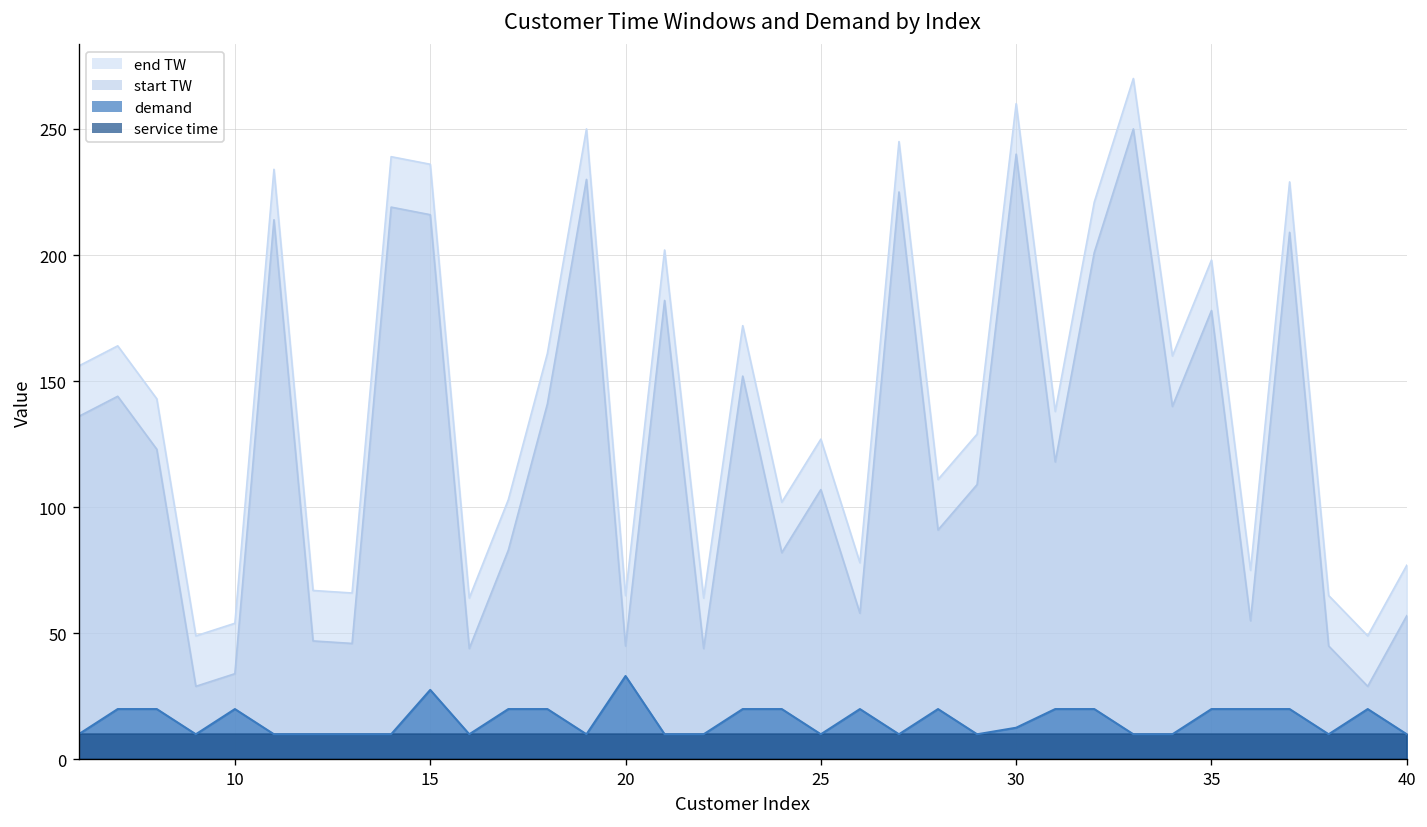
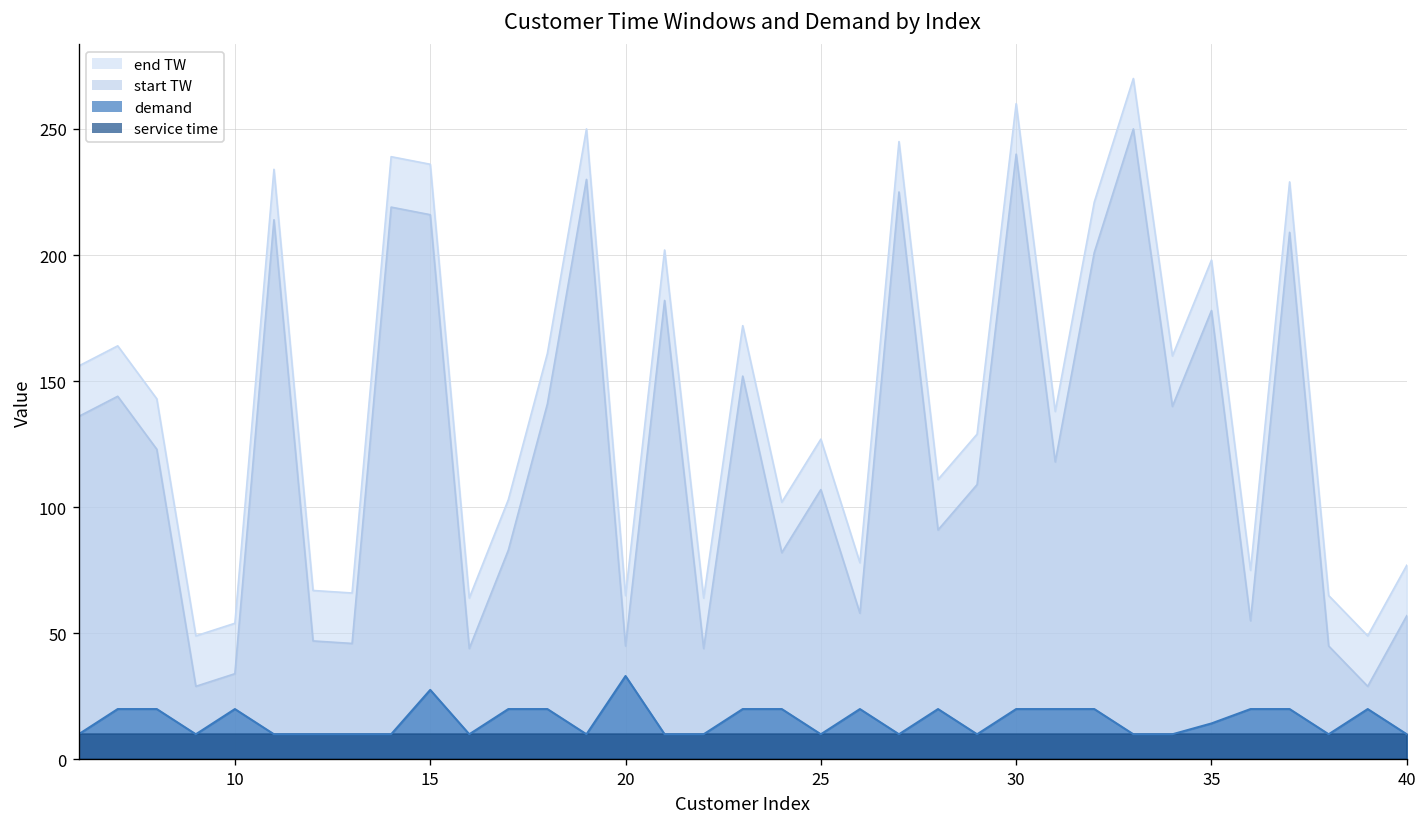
demand, 30: 13 -> 20
demand, 35: 20 -> 14
